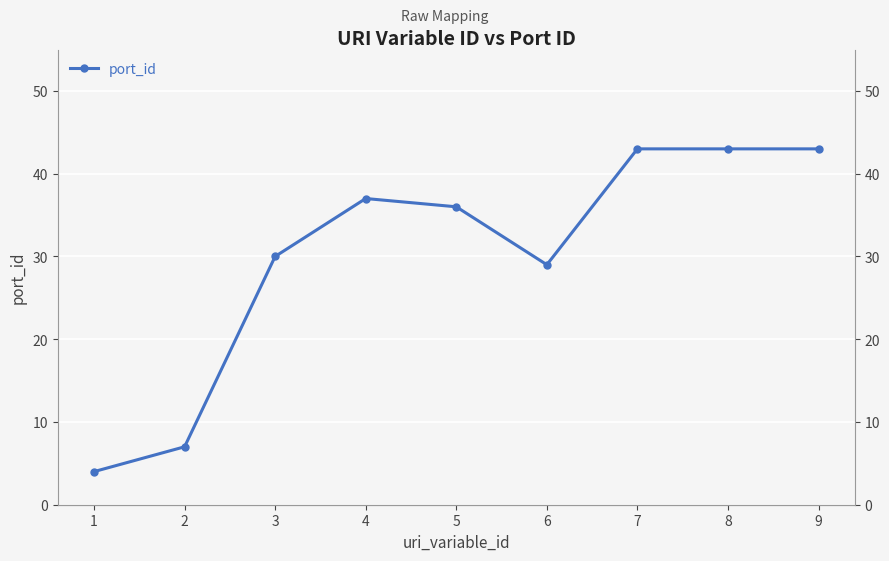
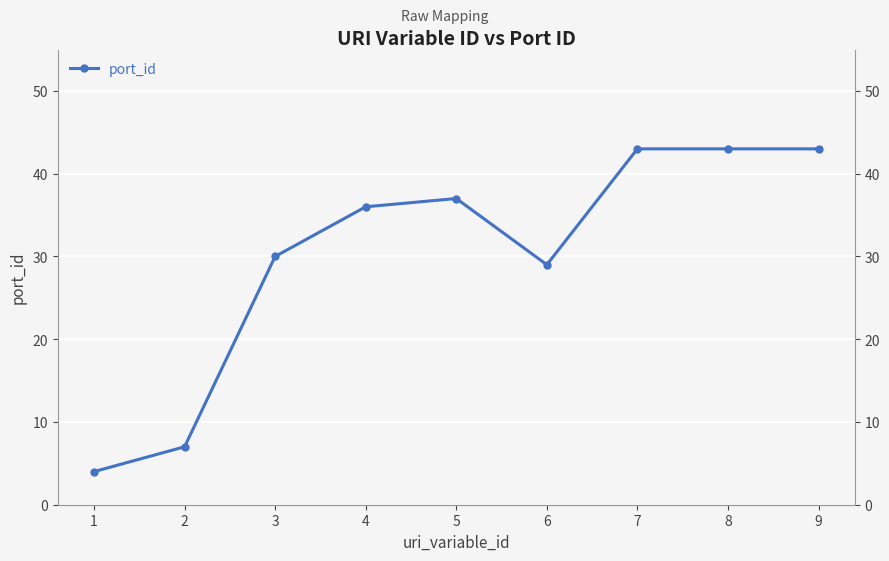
4: 37 -> 36
5: 36 -> 37
